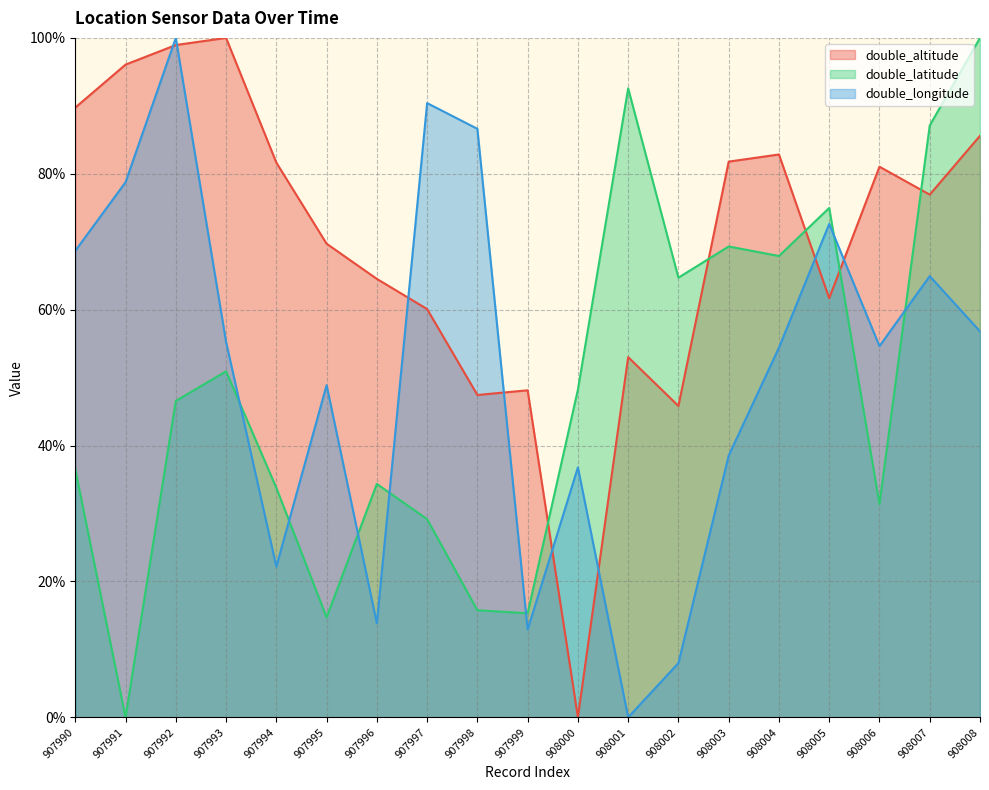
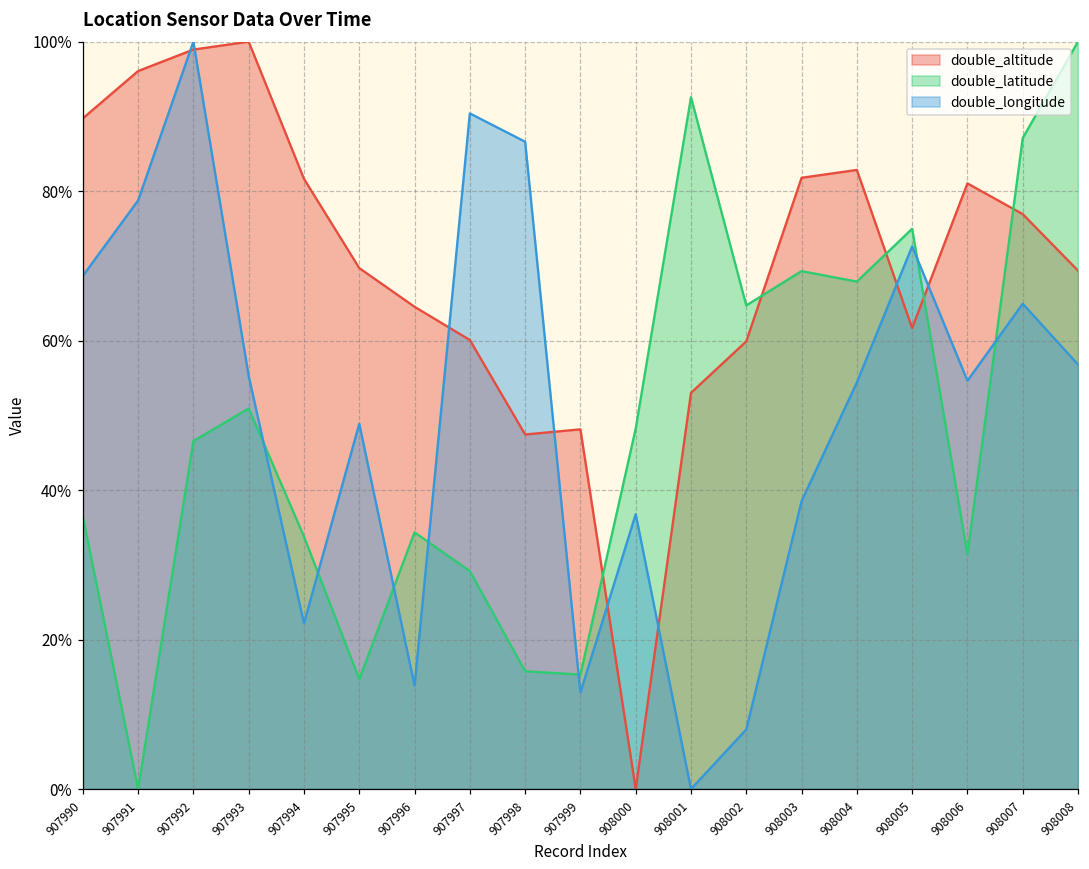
double_altitude, 908002: 46% -> 60%
double_altitude, 908008: 86% -> 69%
